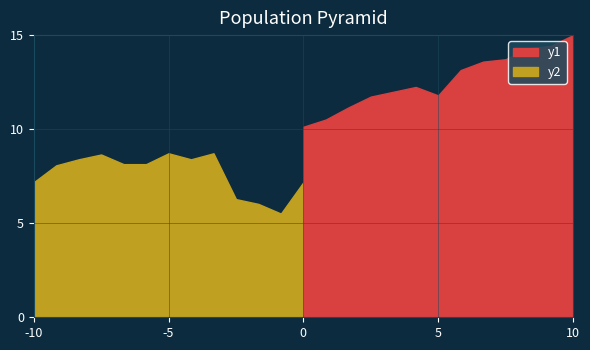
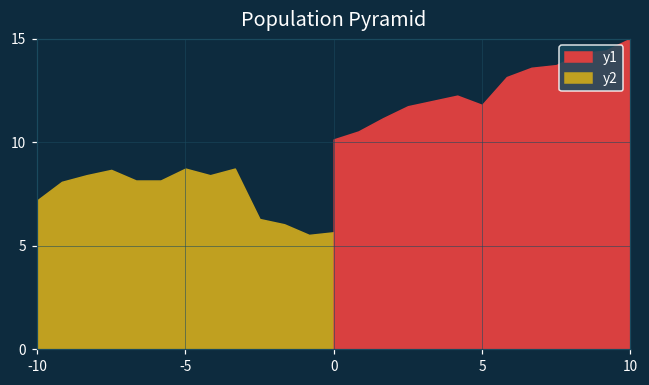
y2, 0: 7.2 -> 5.6
